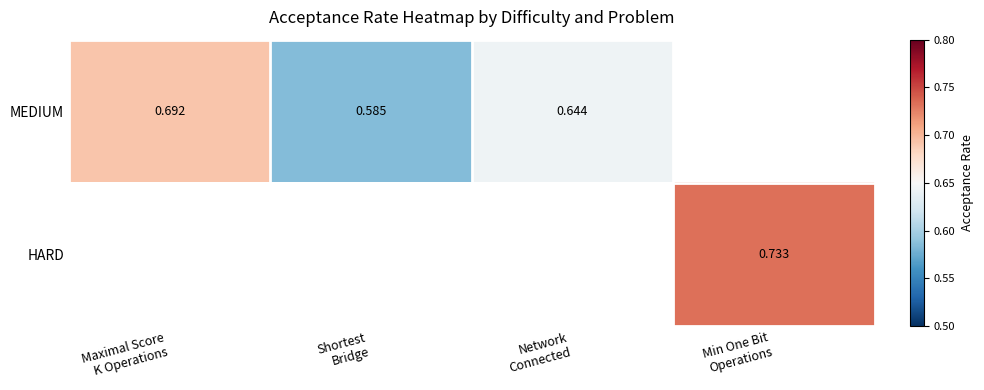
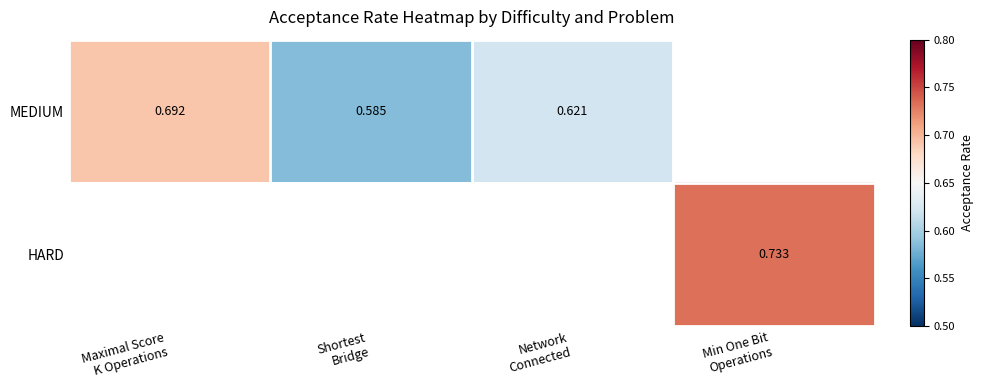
MEDIUM, Network Connected: 0.644 -> 0.621
